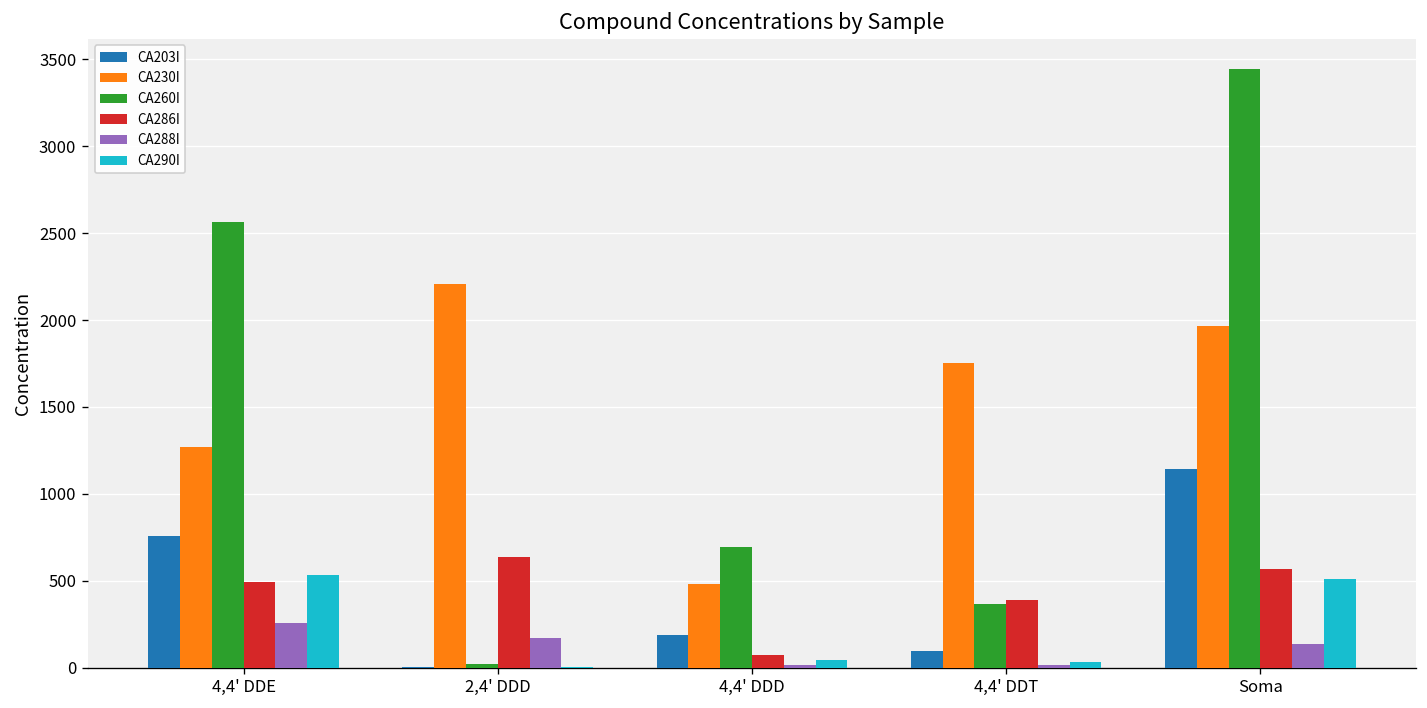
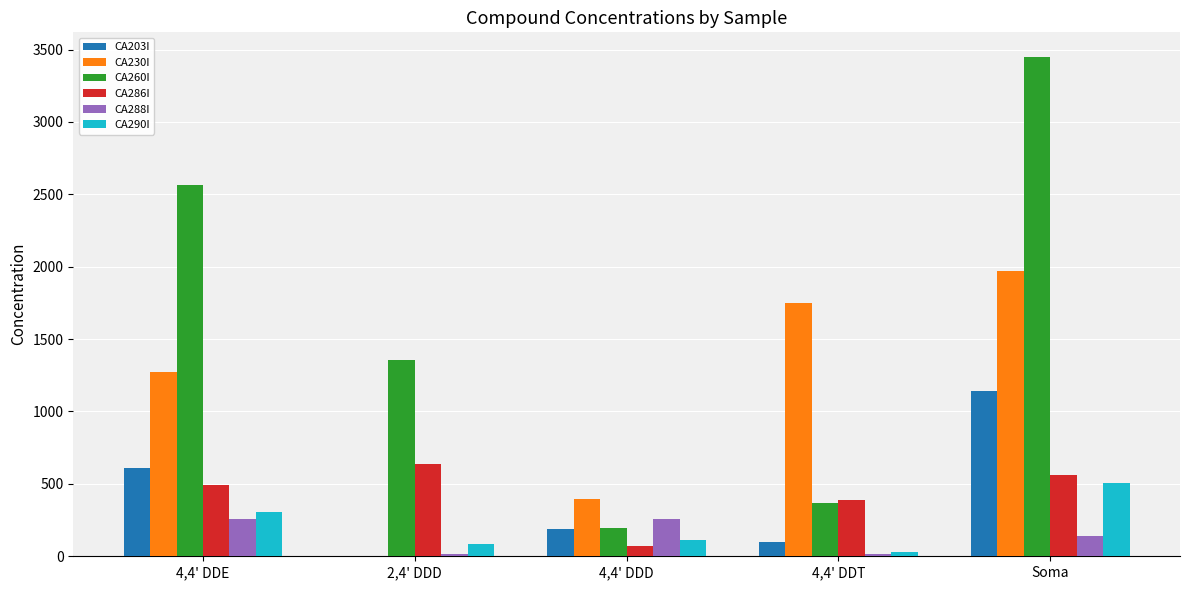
CA203I, 4,4' DDE: 760 -> 610
CA290I, 4,4' DDE: 530 -> 310
CA230I, 2,4' DDD: 2210 -> 0
CA260I, 2,4' DDD: 20 -> 1360
CA288I, 2,4' DDD: 170 -> 10
CA290I, 2,4' DDD: 0 -> 90
CA230I, 4,4' DDD: 480 -> 400
CA260I, 4,4' DDD: 690 -> 190
CA288I, 4,4' DDD: 10 -> 260
CA290I, 4,4' DDD: 40 -> 110
